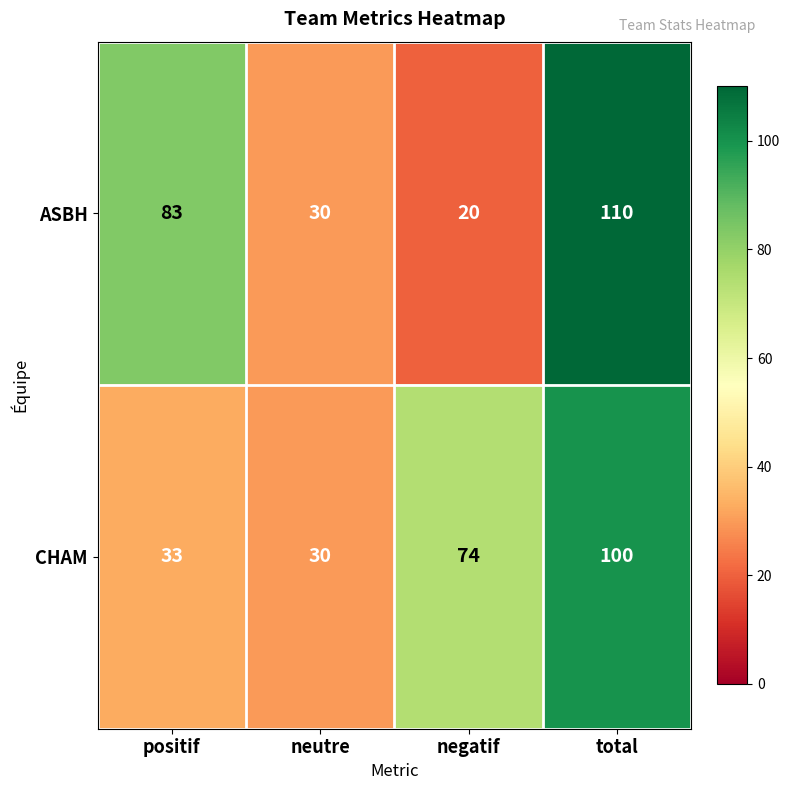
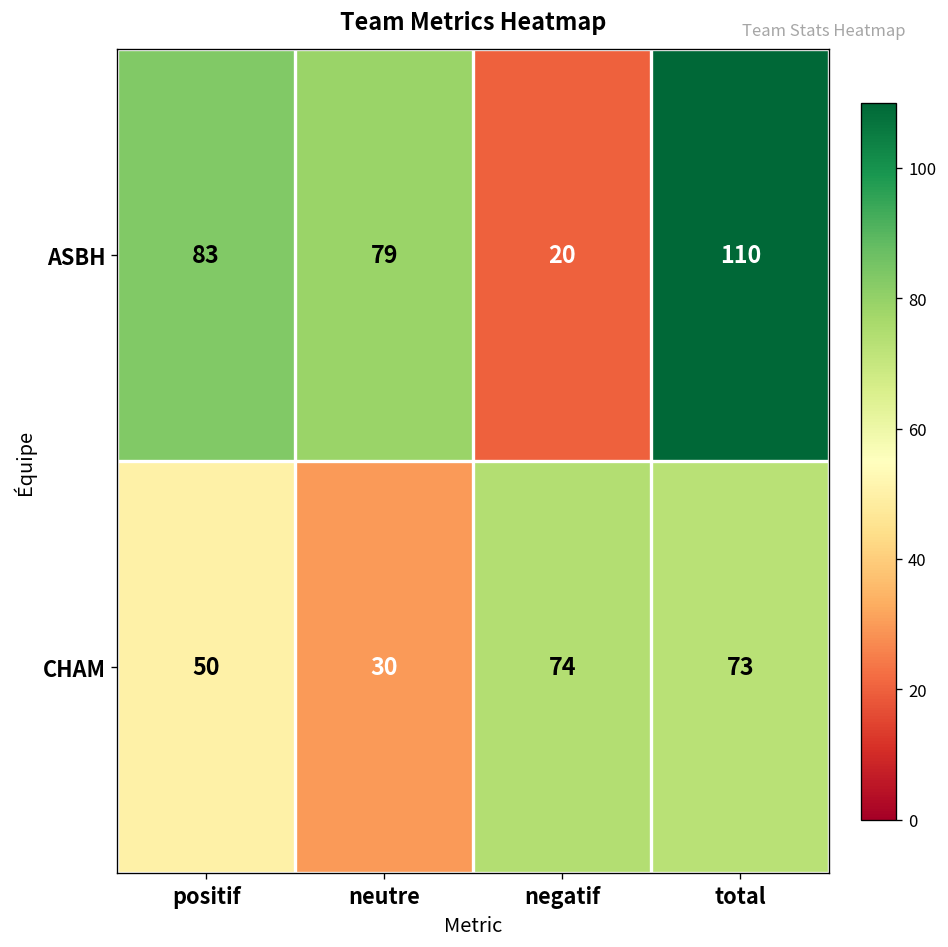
ASBH, neutre: 30 -> 79
CHAM, positif: 33 -> 50
CHAM, total: 100 -> 73
